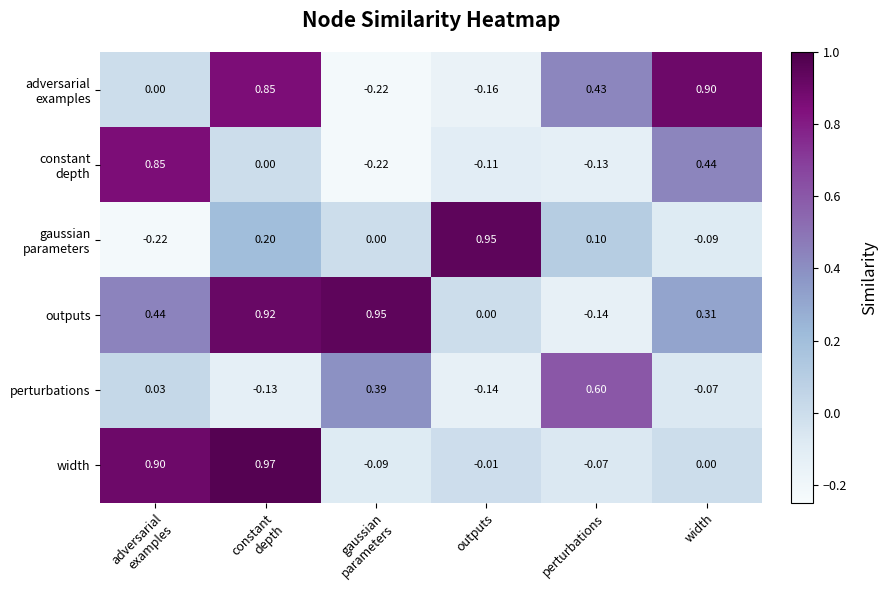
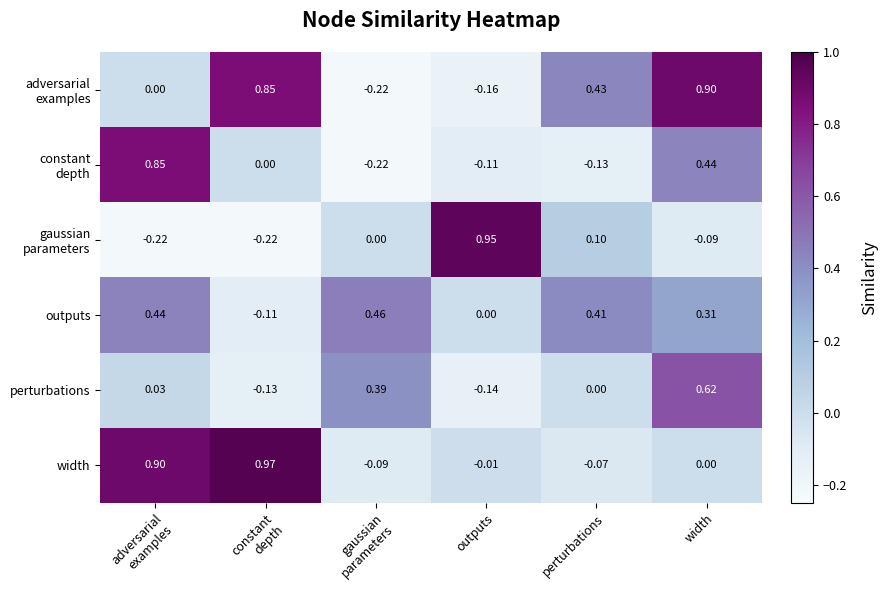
gaussian parameters, constant depth: 0.20 -> -0.22
outputs, constant depth: 0.92 -> -0.11
outputs, gaussian parameters: 0.95 -> 0.46
outputs, perturbations: -0.14 -> 0.41
perturbations, perturbations: 0.60 -> 0.00
perturbations, width: -0.07 -> 0.62
